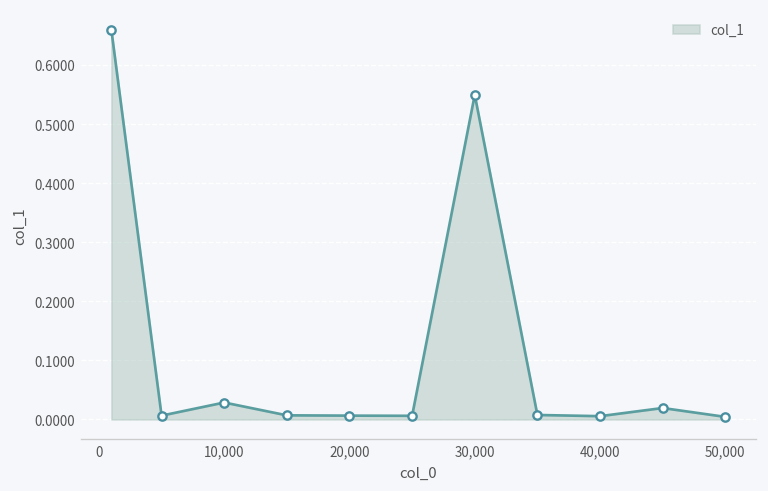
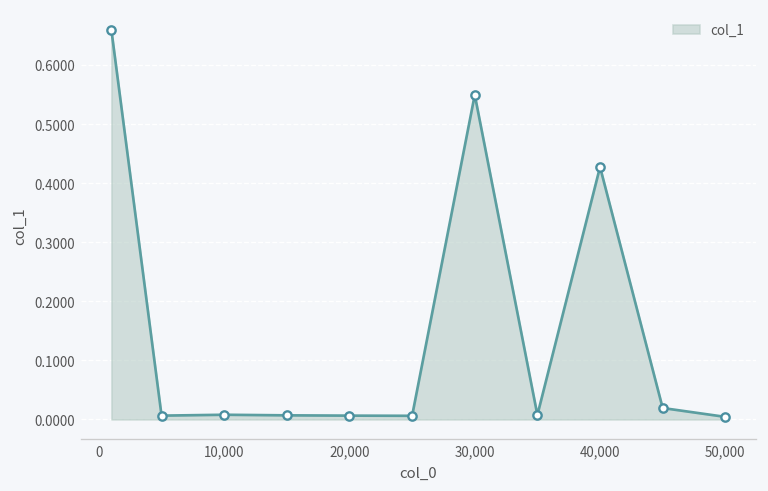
10,000: 0.03 -> 0.01
40,000: 0.01 -> 0.43
